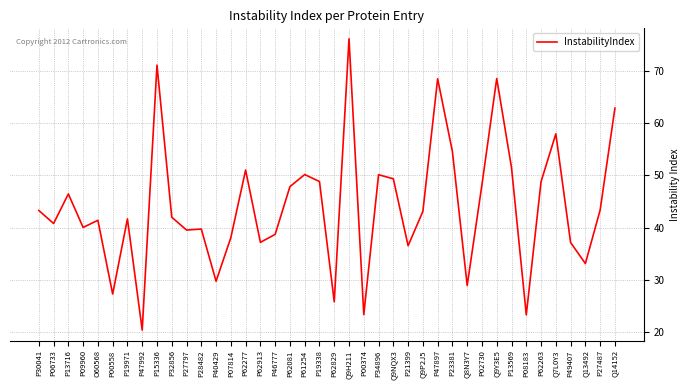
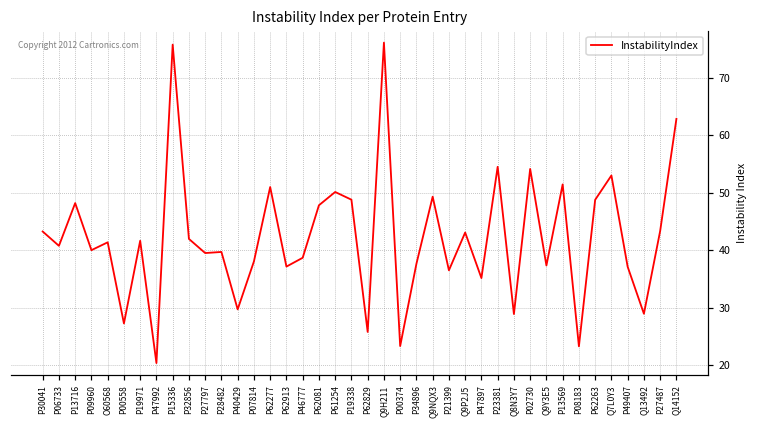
P13716: 46 -> 48
P15336: 71 -> 76
P34896: 50 -> 38
P47897: 68 -> 35
P02730: 48 -> 54
Q9Y3E5: 69 -> 37
Q7L0Y3: 58 -> 53
Q13492: 33 -> 29
